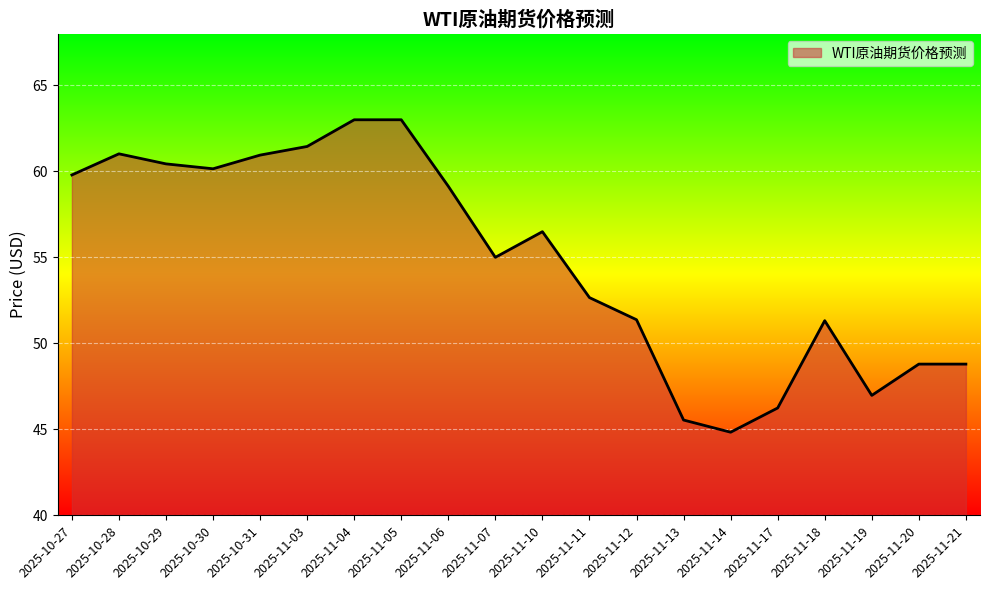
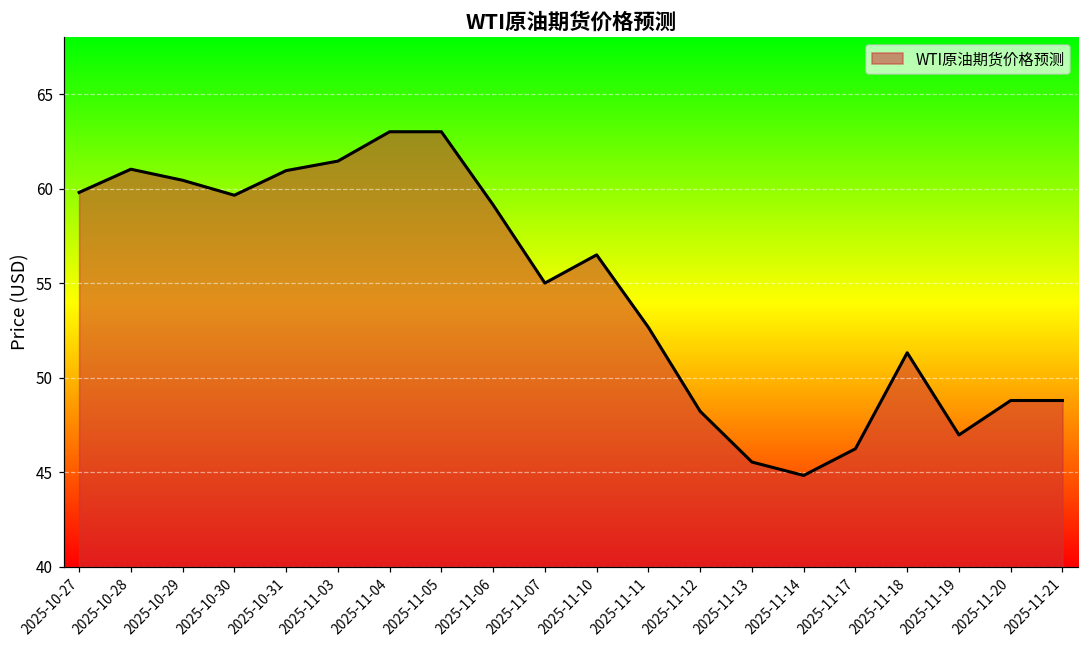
2025-10-30: 60.2 -> 59.6
2025-11-12: 51.4 -> 48.2
